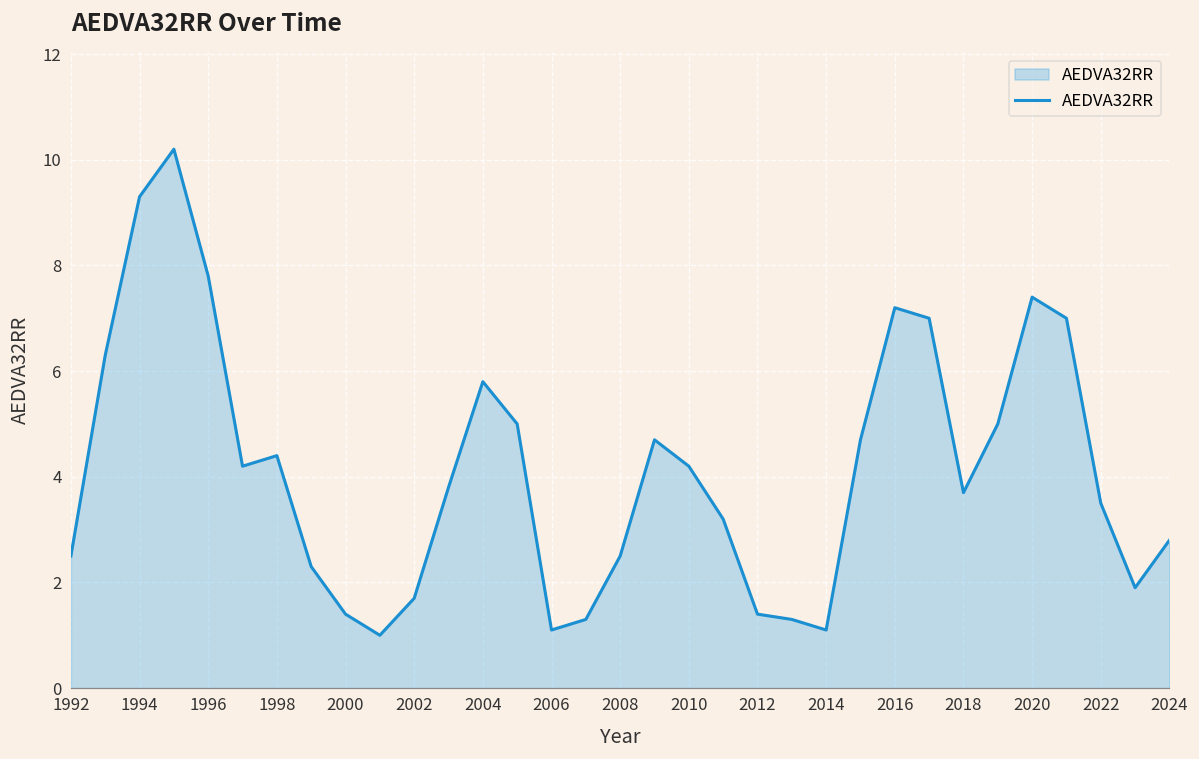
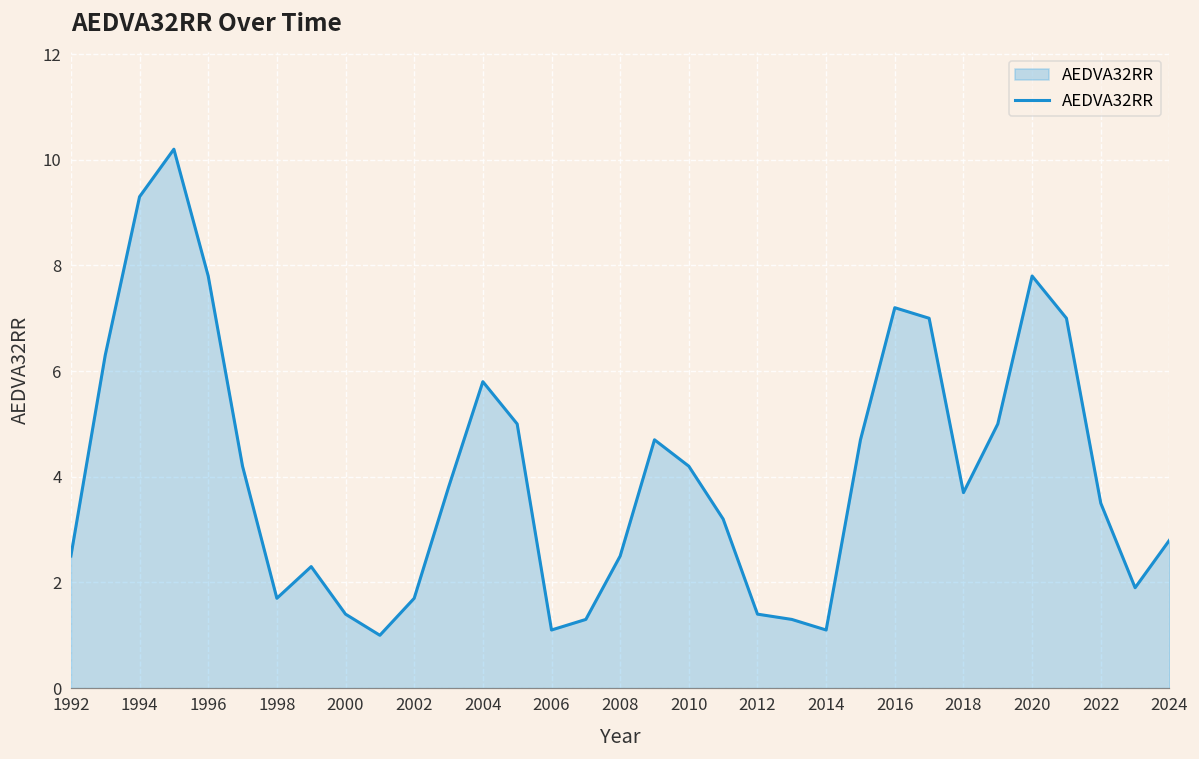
1998: 4.4 -> 1.7
2020: 7.4 -> 7.8
